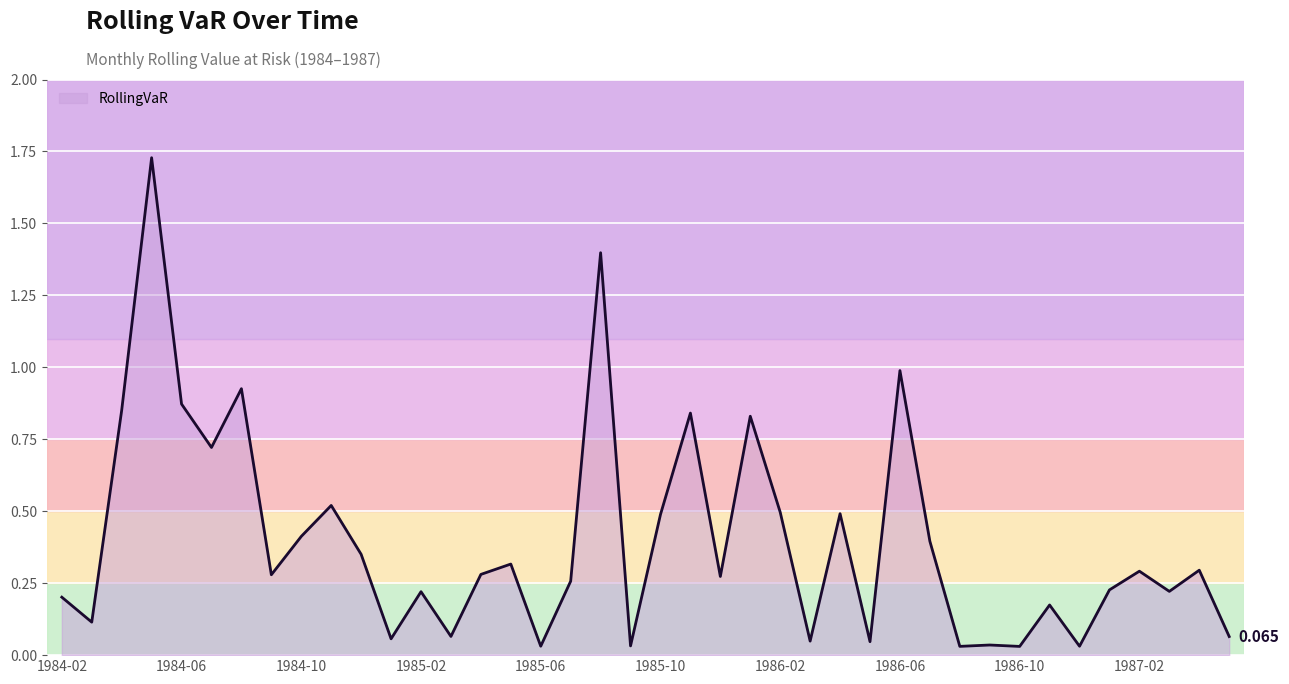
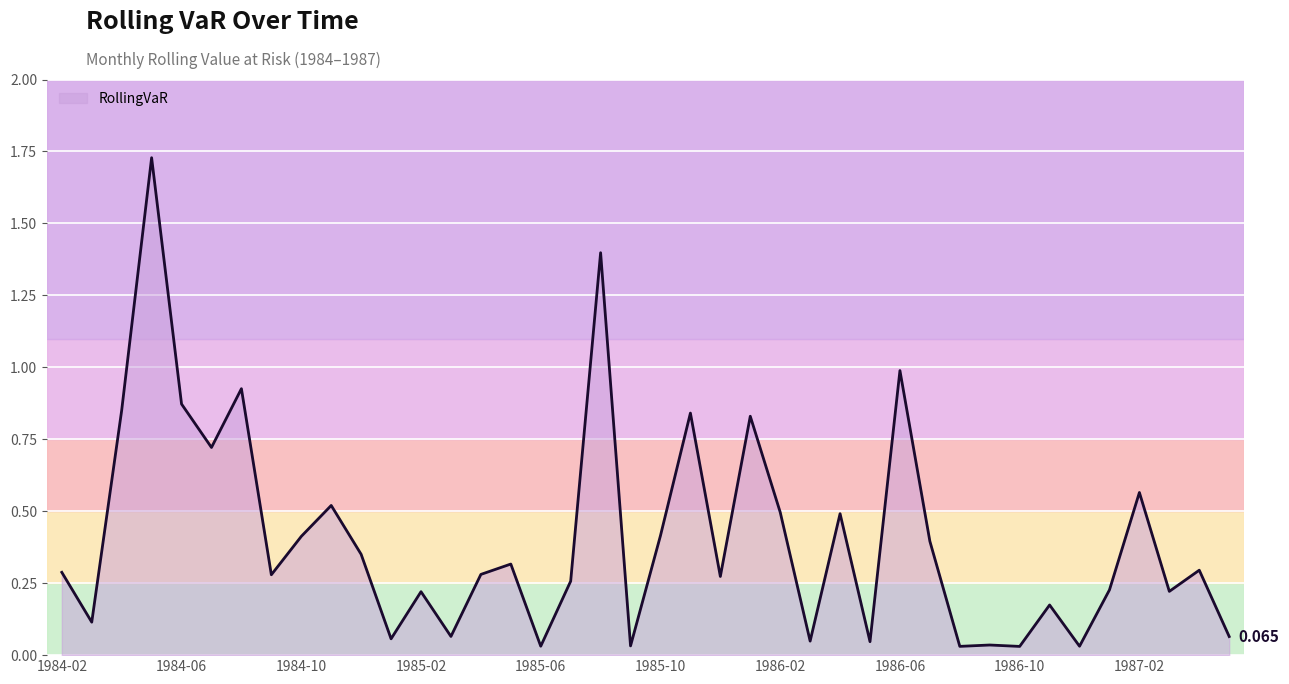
1984-02: 0.20 -> 0.29
1985-10: 0.49 -> 0.42
1987-02: 0.29 -> 0.57
